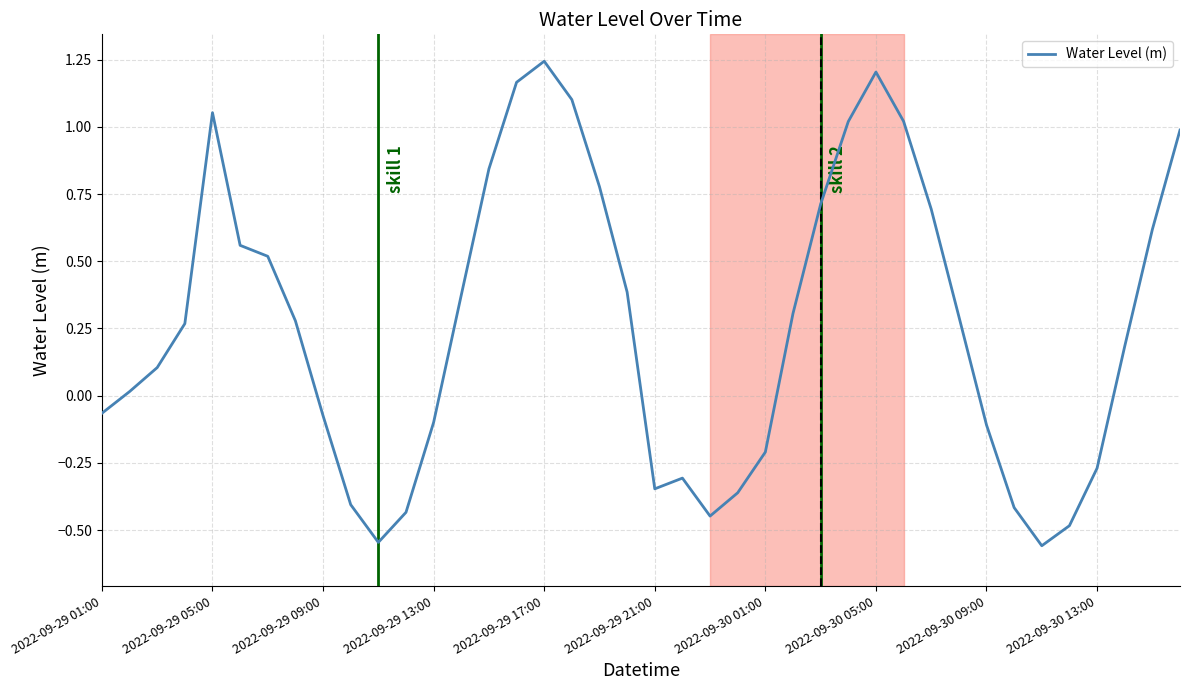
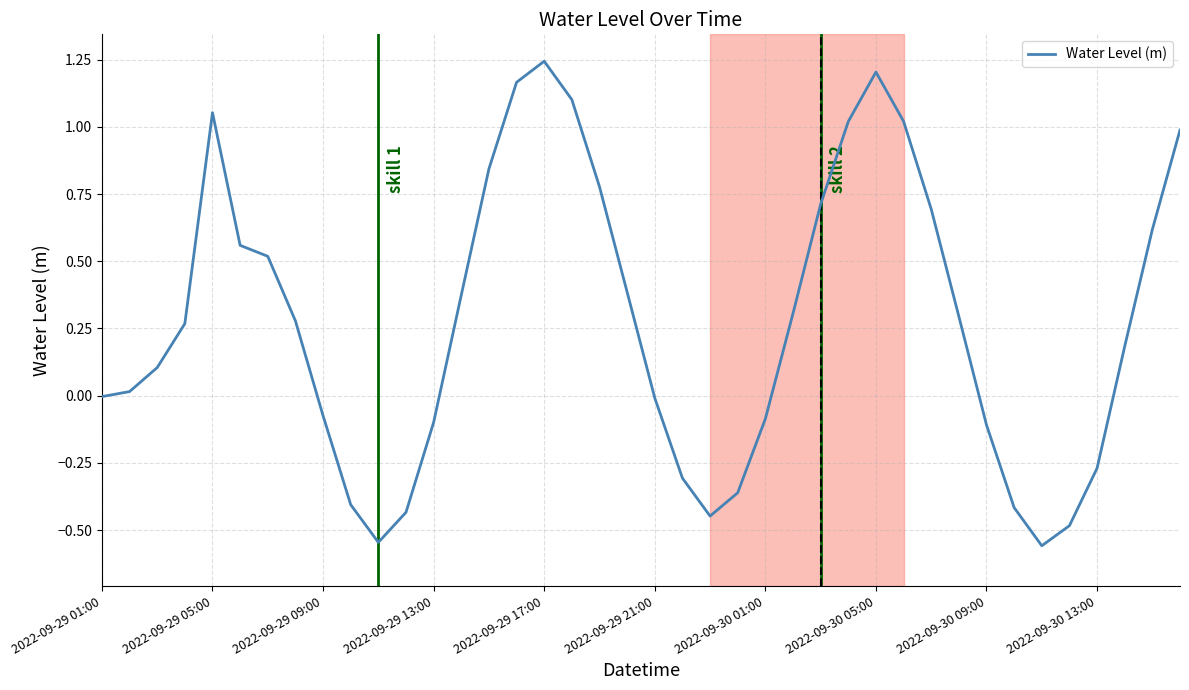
2022-09-29 01:00: -0.07 -> 0.00
2022-09-29 21:00: -0.35 -> -0.01
2022-09-30 01:00: -0.21 -> -0.09
